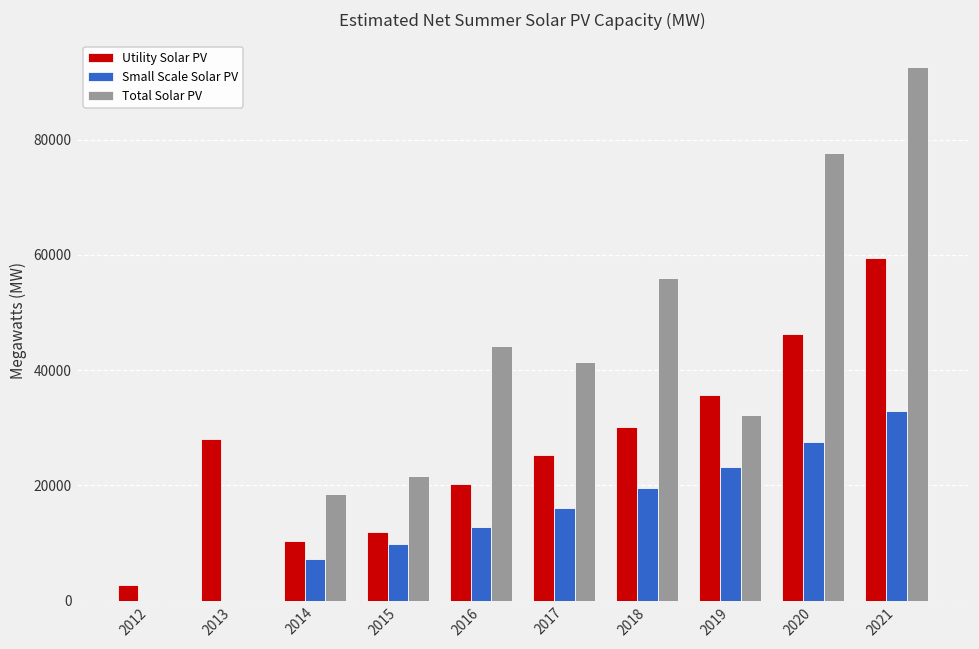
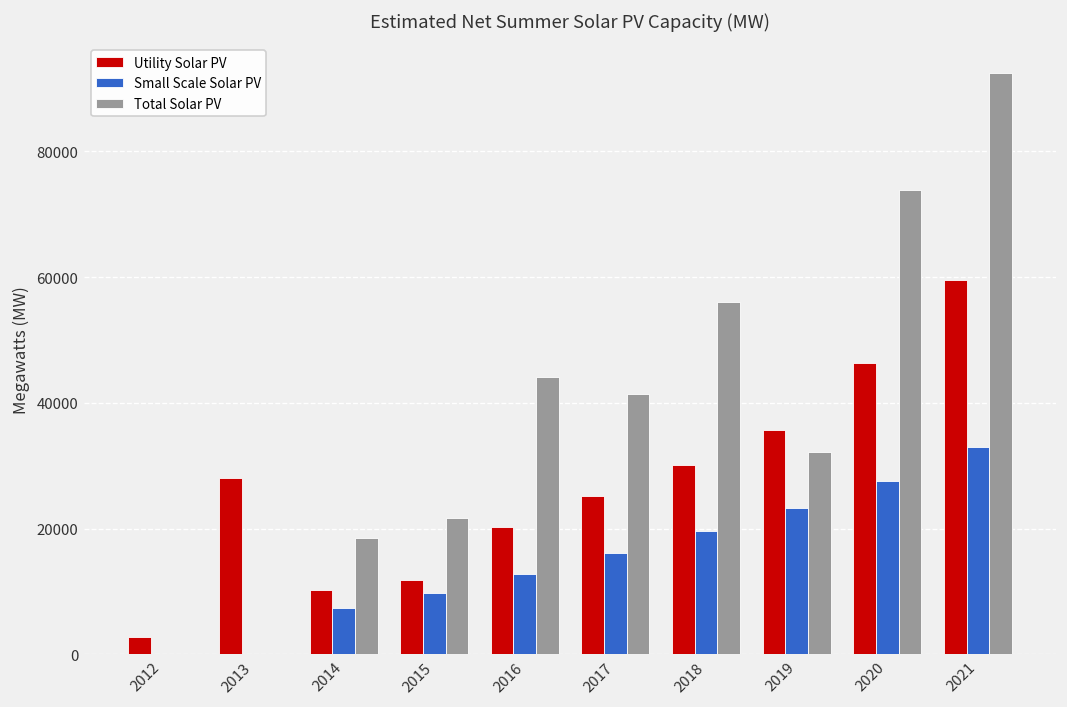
Total Solar PV, 2020: 78000 -> 74000
